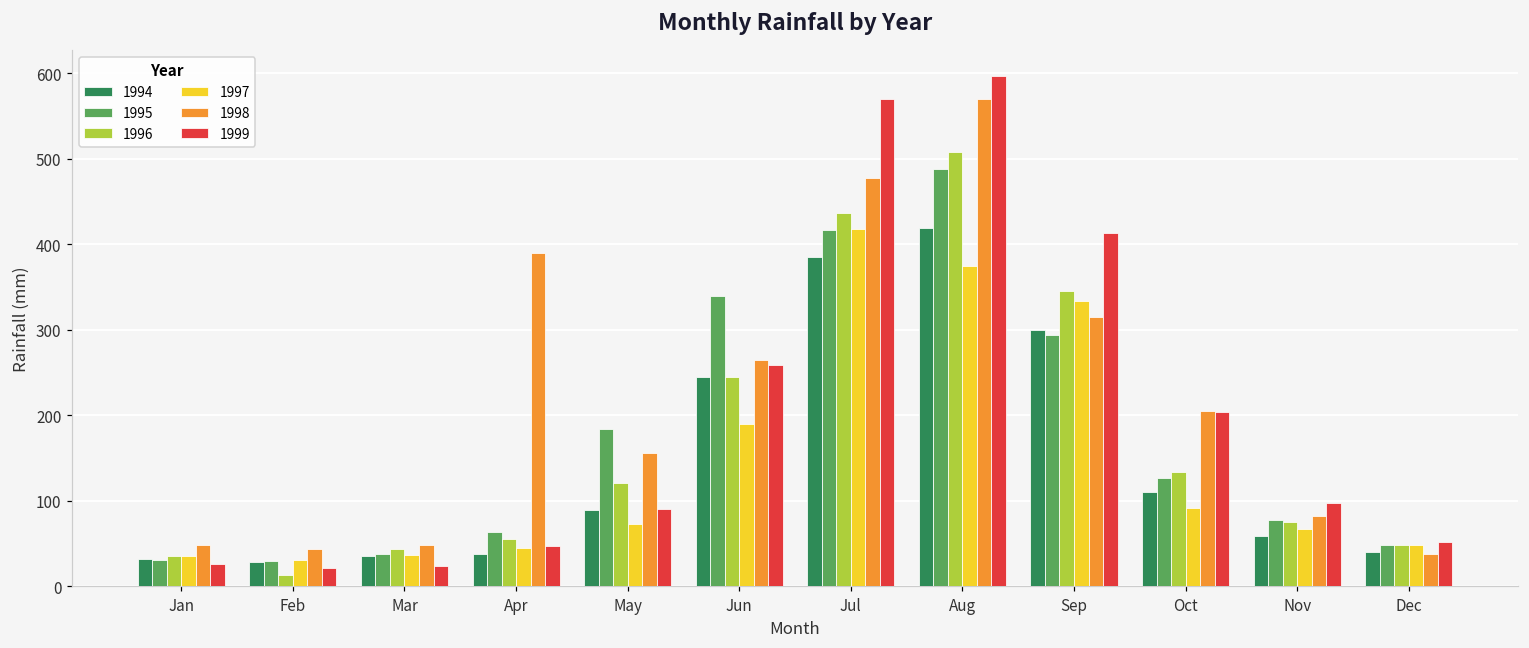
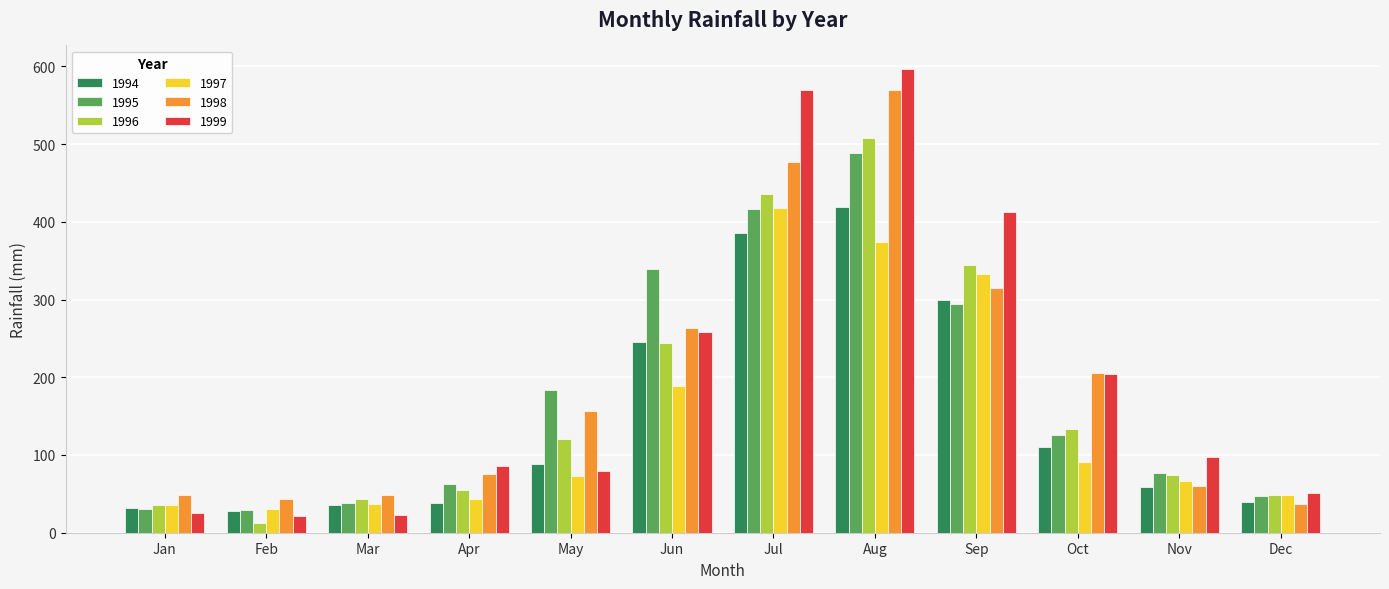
1998, Apr: 390 -> 80
1999, Apr: 50 -> 90
1999, May: 90 -> 80
1998, Nov: 80 -> 60
